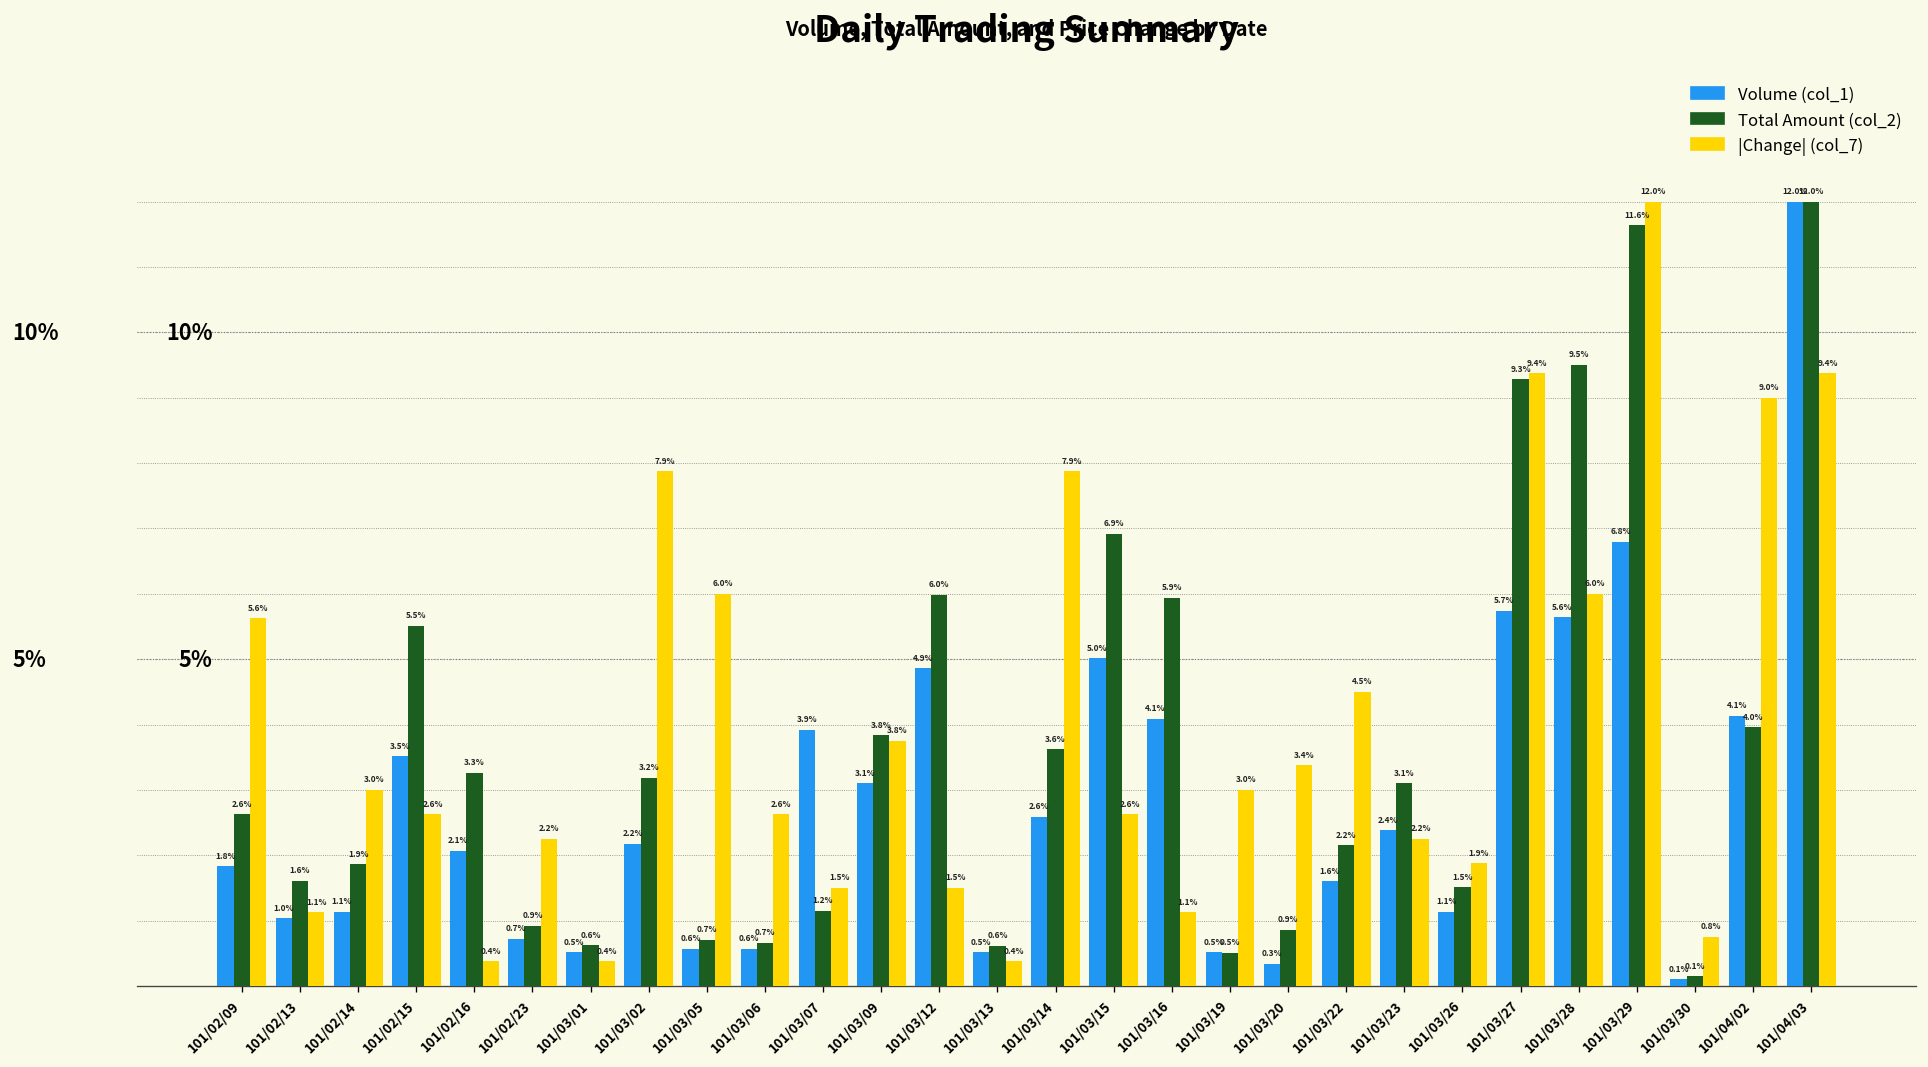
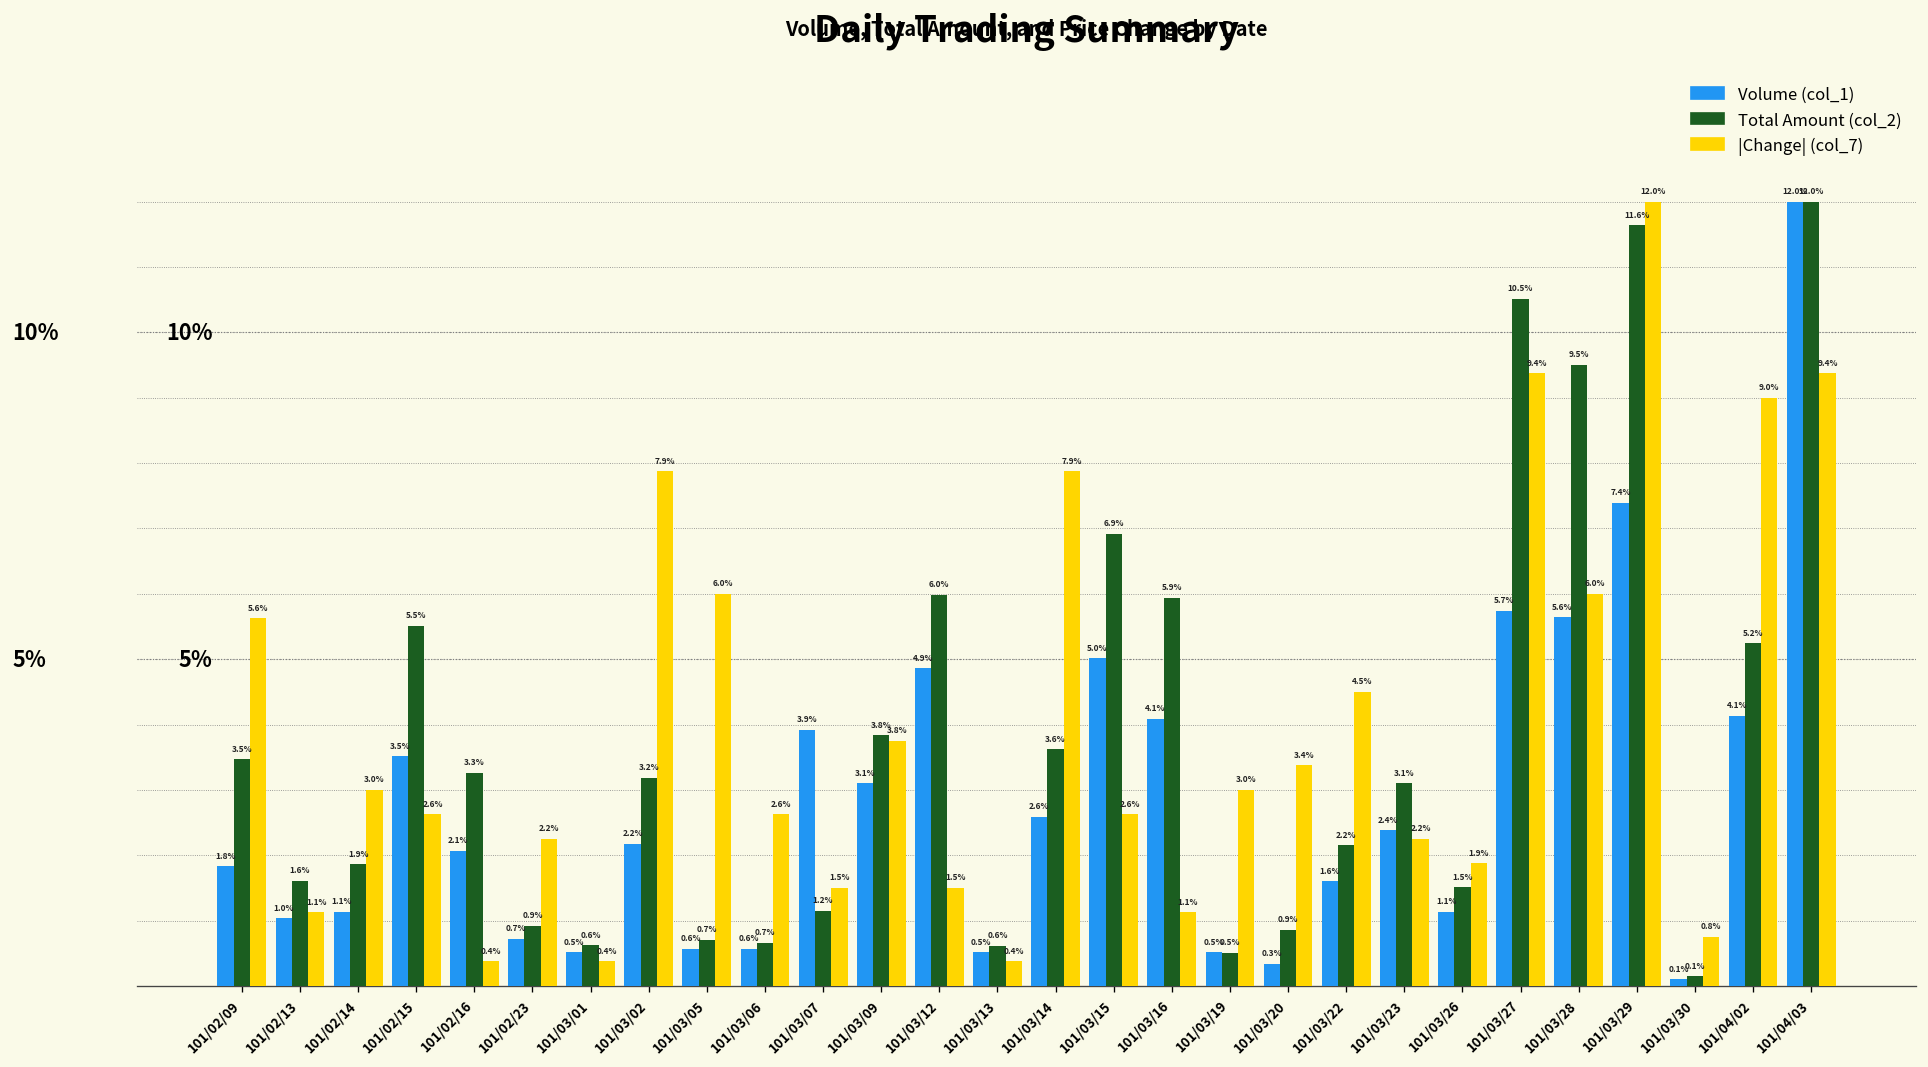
Total Amount (col_2), 101/02/09: 2.6% -> 3.5%
Total Amount (col_2), 101/03/27: 9.3% -> 10.5%
Volume (col_1), 101/03/29: 6.8% -> 7.4%
Total Amount (col_2), 101/04/02: 4.0% -> 5.2%
